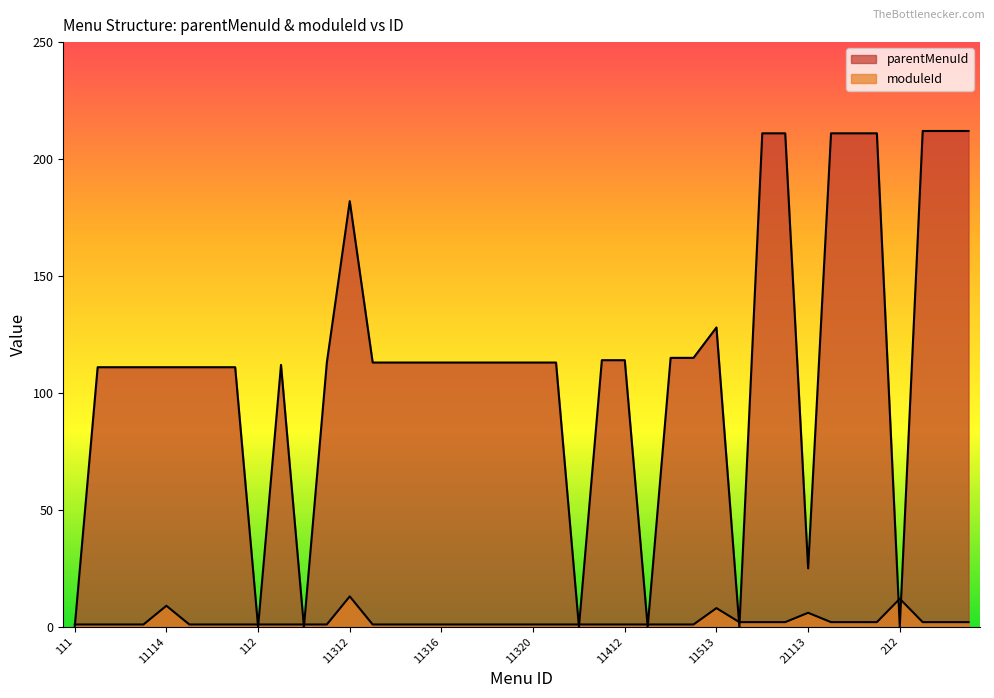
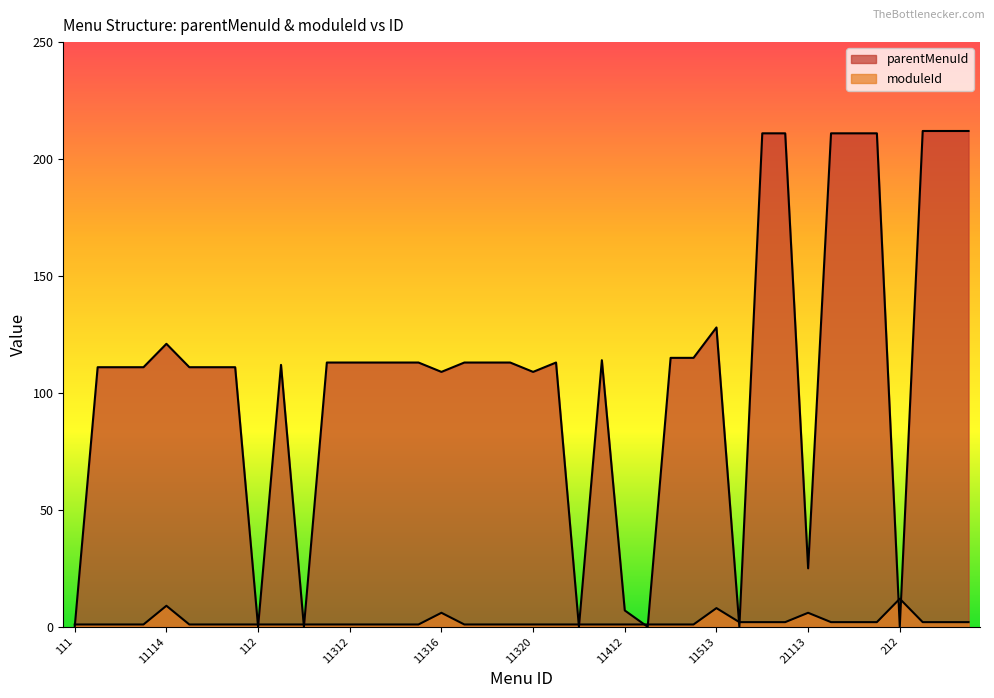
parentMenuId, 11114: 111 -> 121
parentMenuId, 11312: 182 -> 113
moduleId, 11312: 13 -> 1
parentMenuId, 11316: 113 -> 109
moduleId, 11316: 1 -> 6
parentMenuId, 11320: 113 -> 109
parentMenuId, 11412: 114 -> 7
